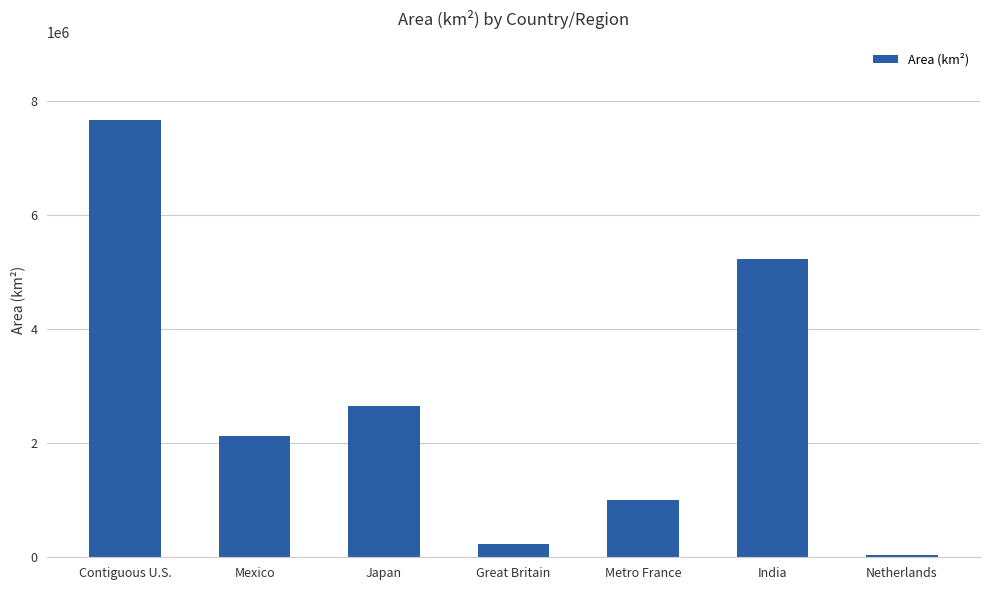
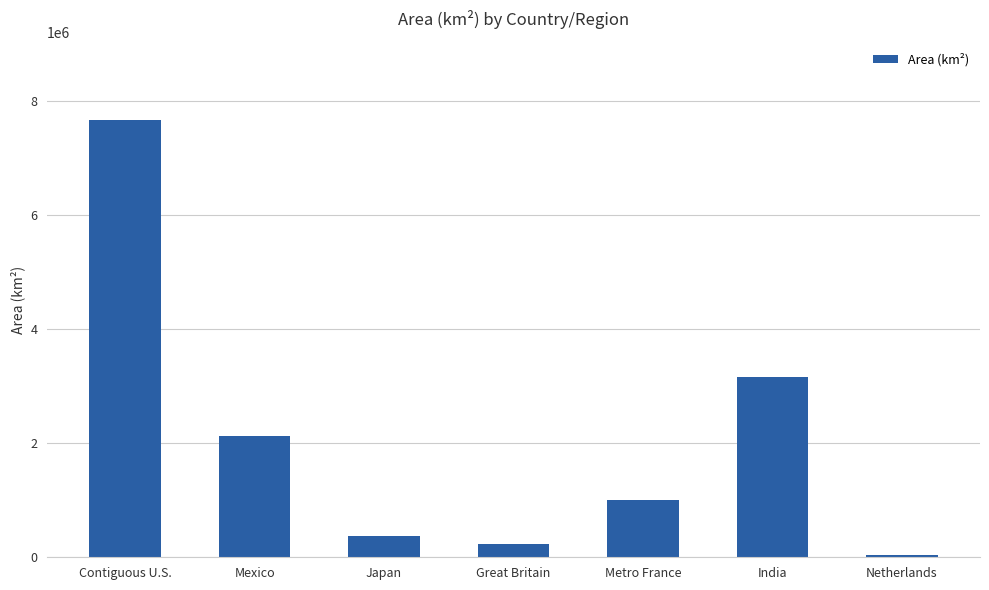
Japan: 2700000 -> 400000
India: 5200000 -> 3200000
